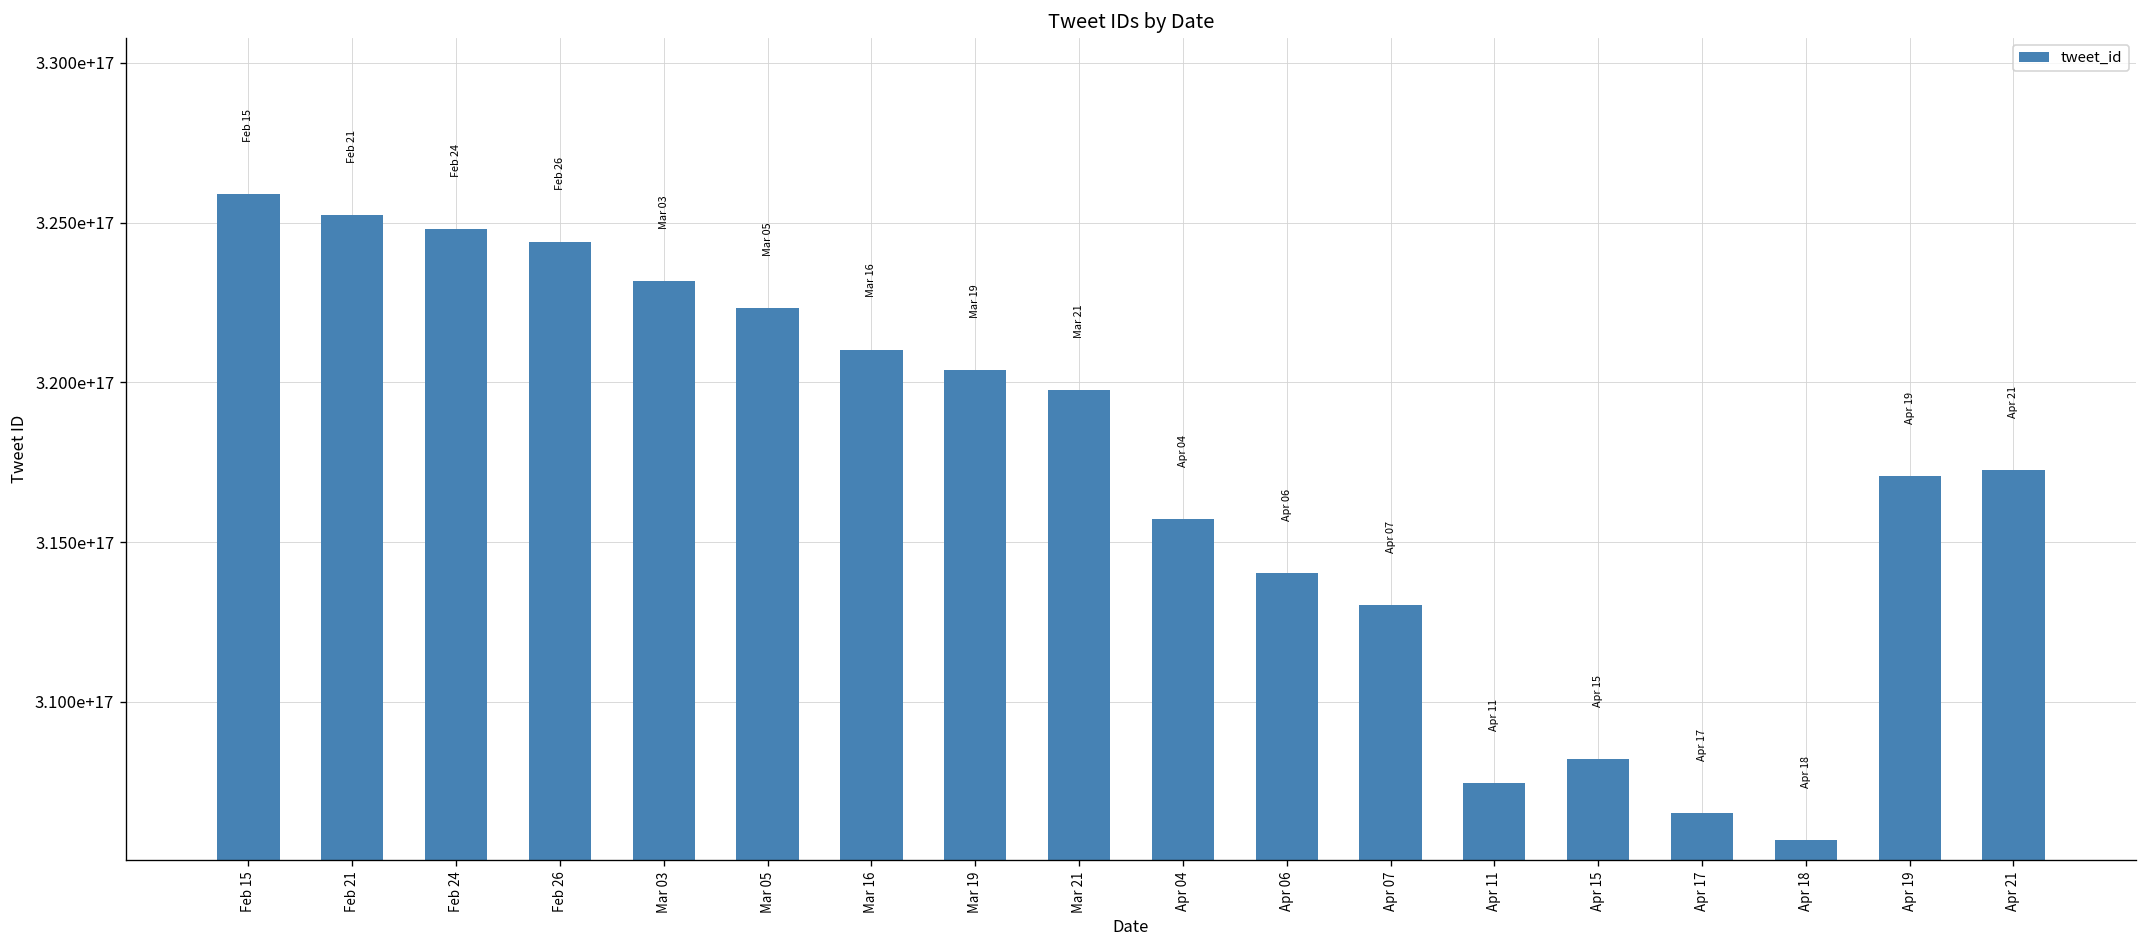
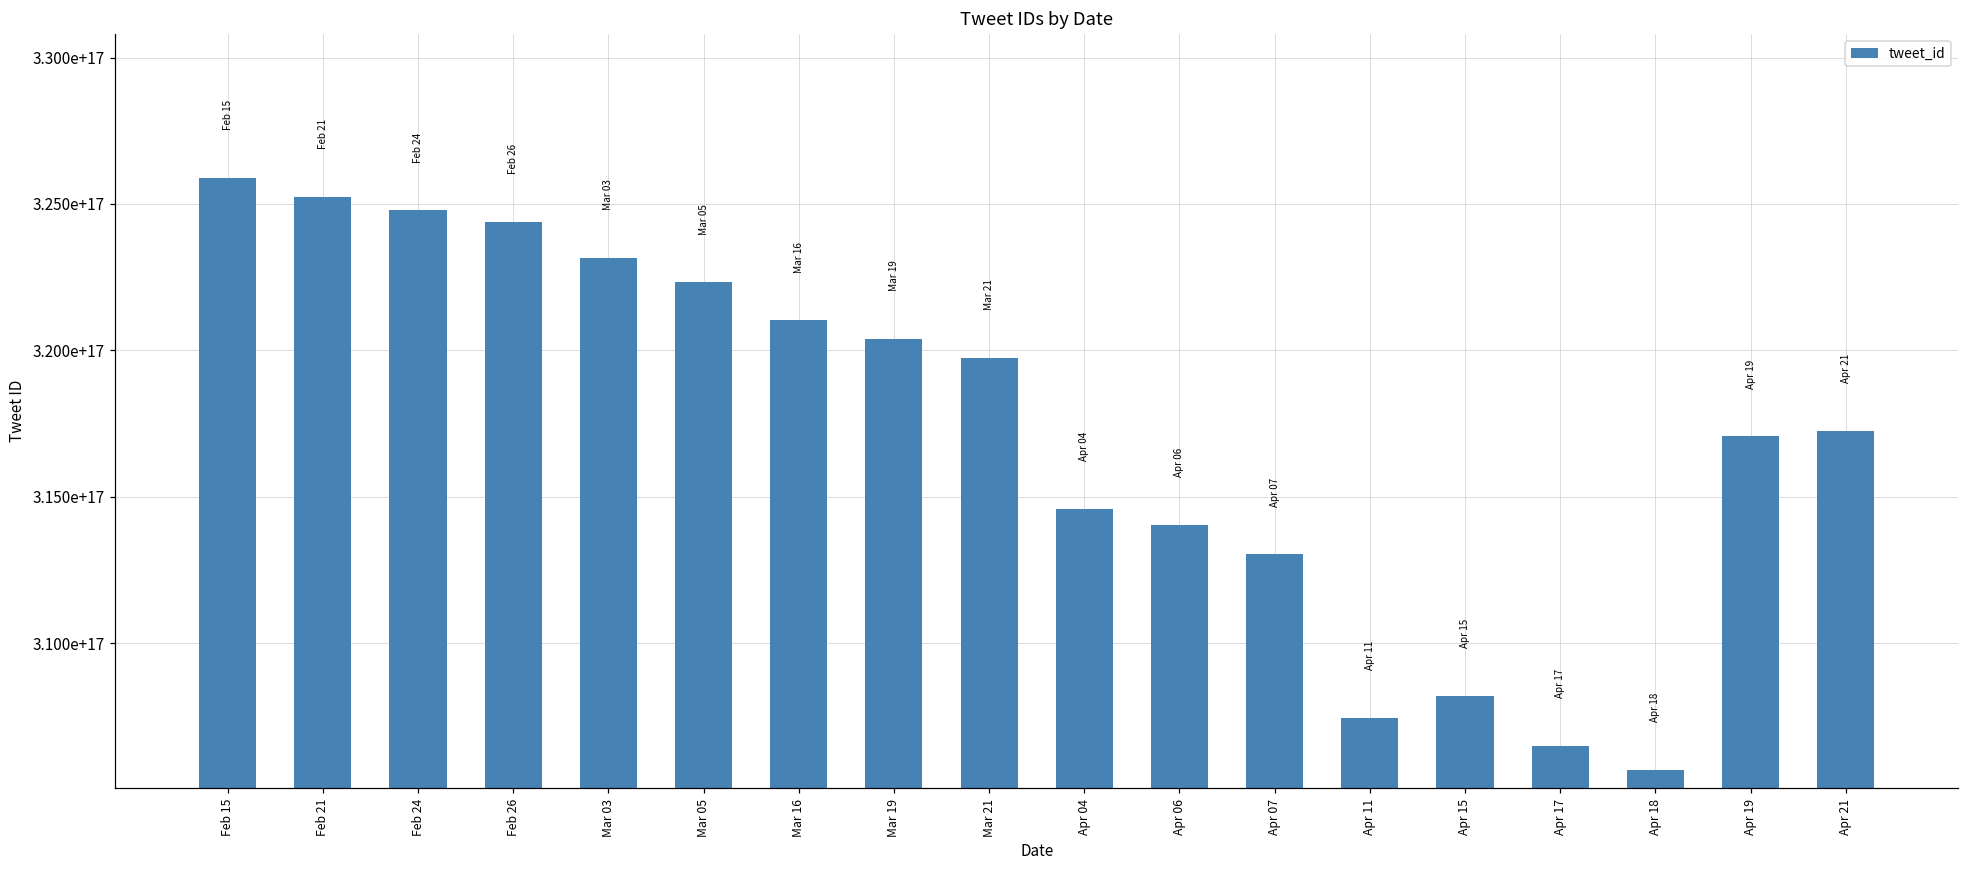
Apr 04: 315700000000000000 -> 314600000000000000
